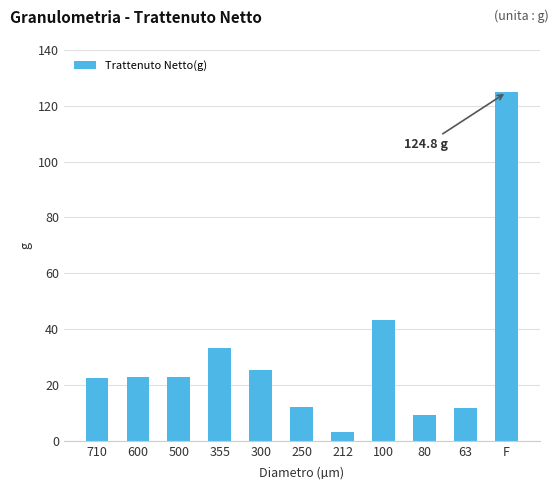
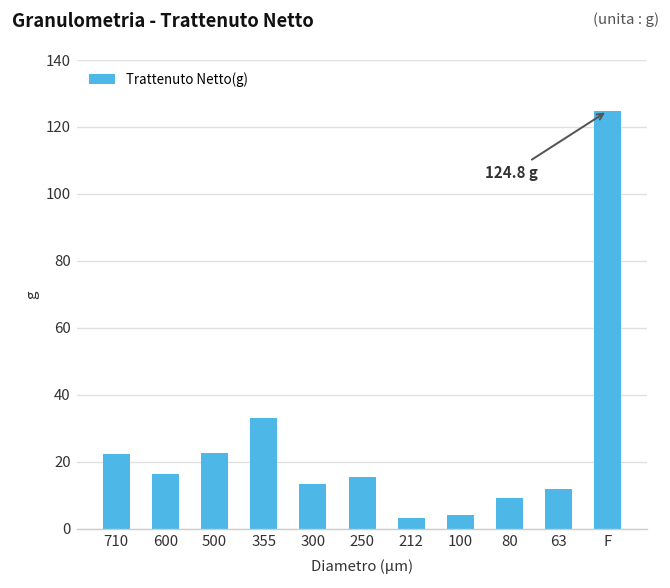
600: 23 -> 16
300: 25 -> 14
250: 12 -> 16
100: 43 -> 4
